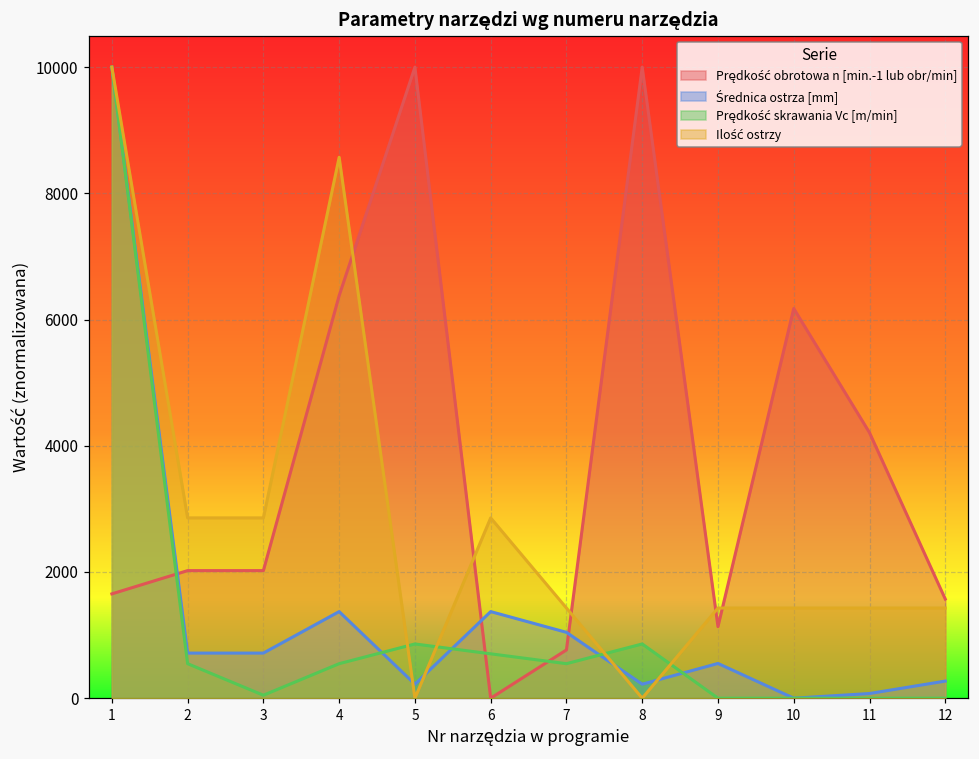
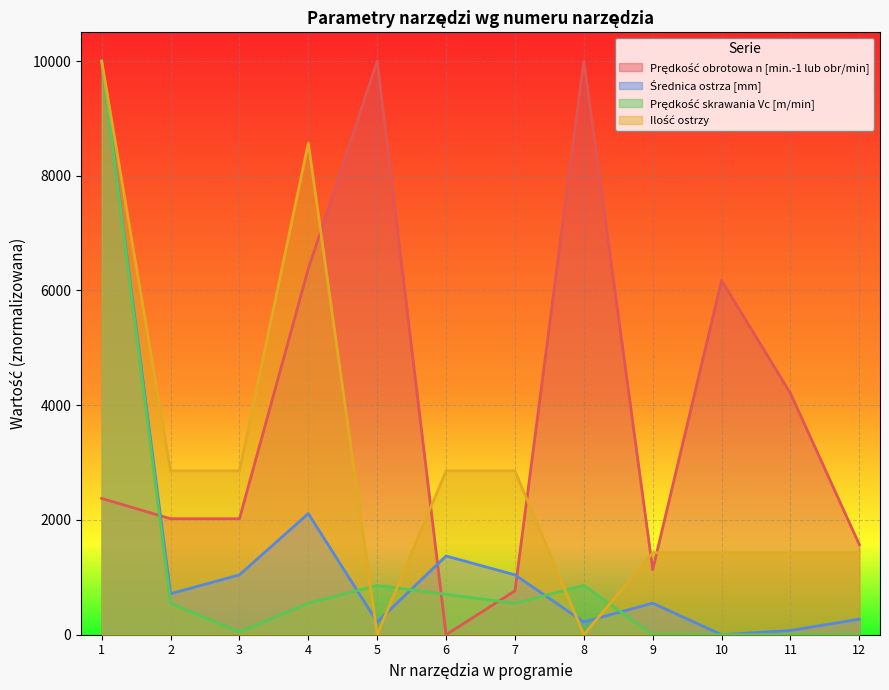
Prędkość obrotowa n [min.-1 lub obr/min], 1: 1700 -> 2400
Średnica ostrza [mm], 3: 700 -> 1000
Średnica ostrza [mm], 4: 1400 -> 2100
Ilość ostrzy, 7: 1400 -> 2900
